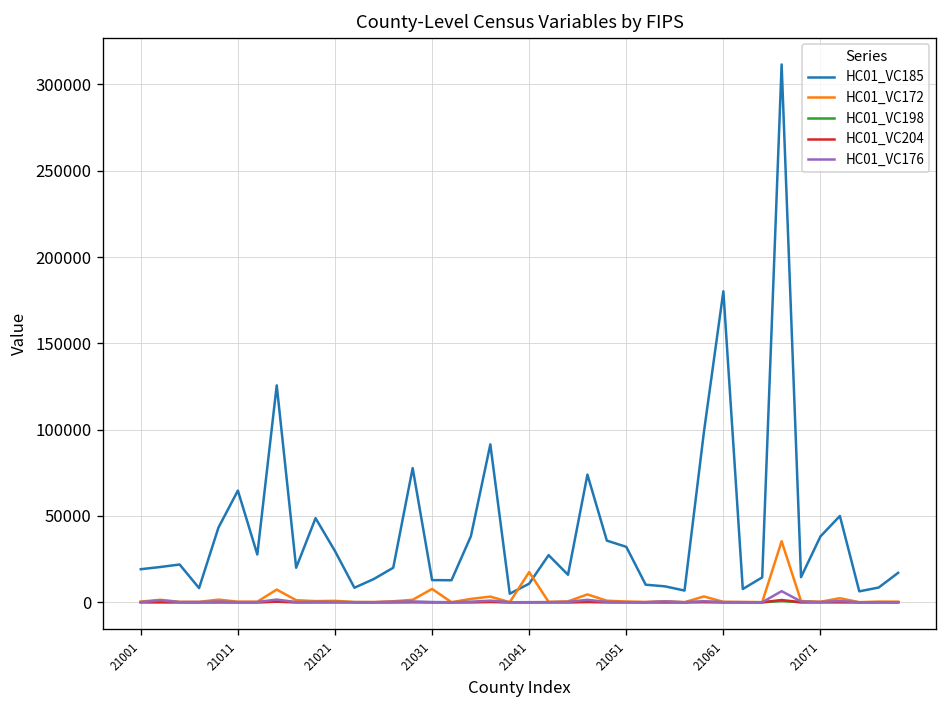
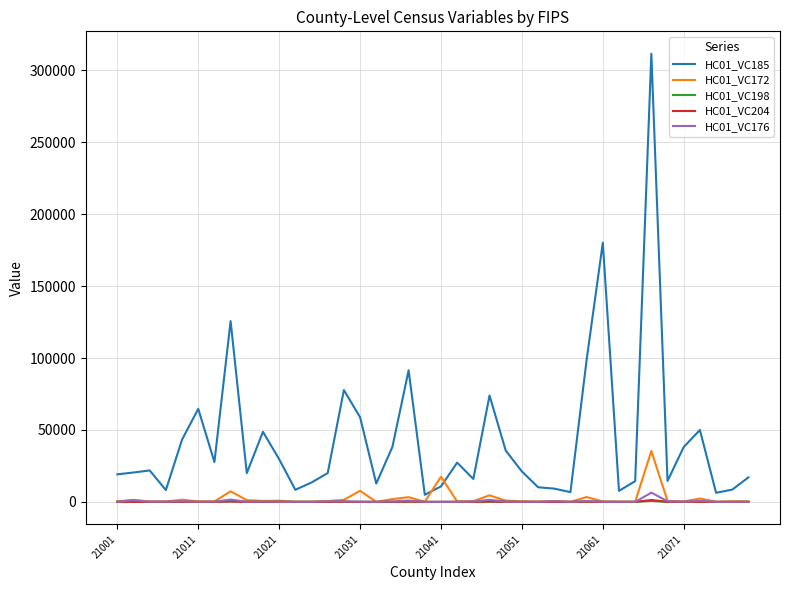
HC01_VC185, 21031: 13000 -> 59000
HC01_VC185, 21051: 32000 -> 21000
